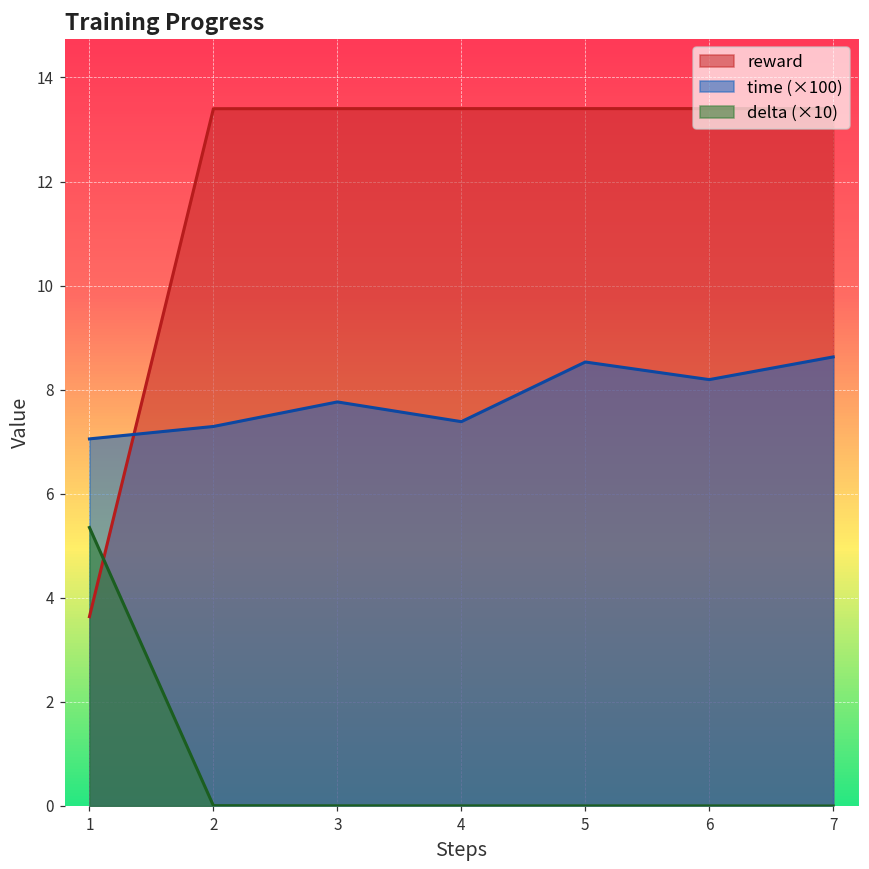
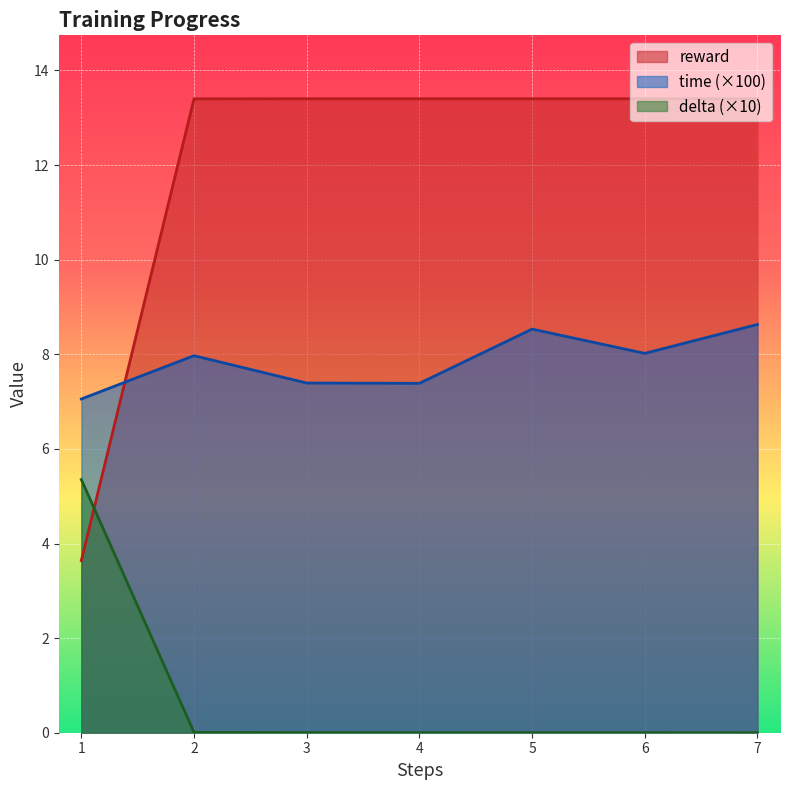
time (×100), 2: 7.3 -> 8.0
time (×100), 3: 7.8 -> 7.4
time (×100), 6: 8.2 -> 8.0
